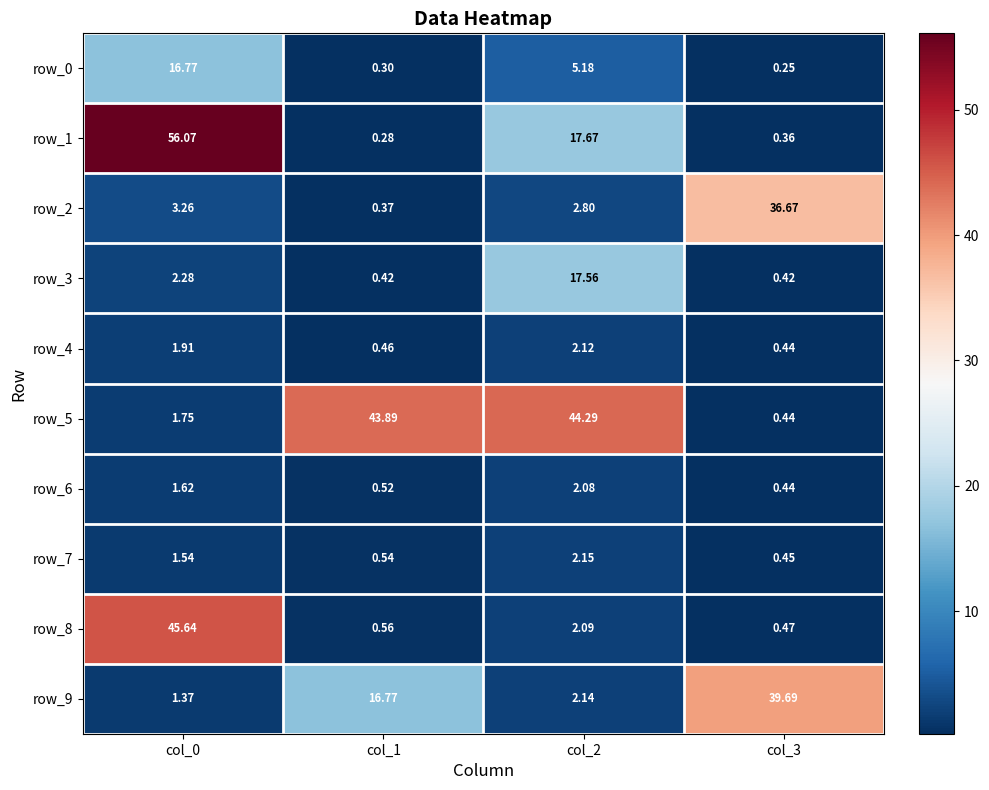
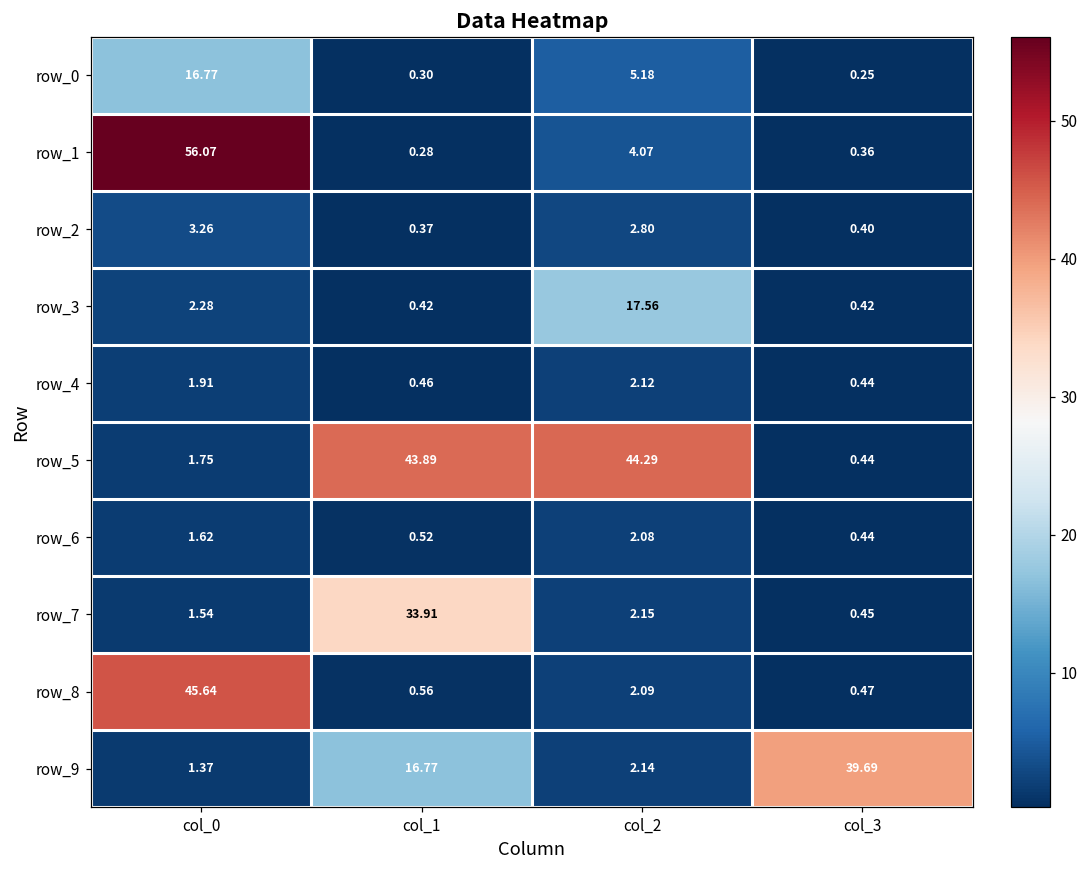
row_1, col_2: 17.67 -> 4.07
row_2, col_3: 36.67 -> 0.40
row_7, col_1: 0.54 -> 33.91
